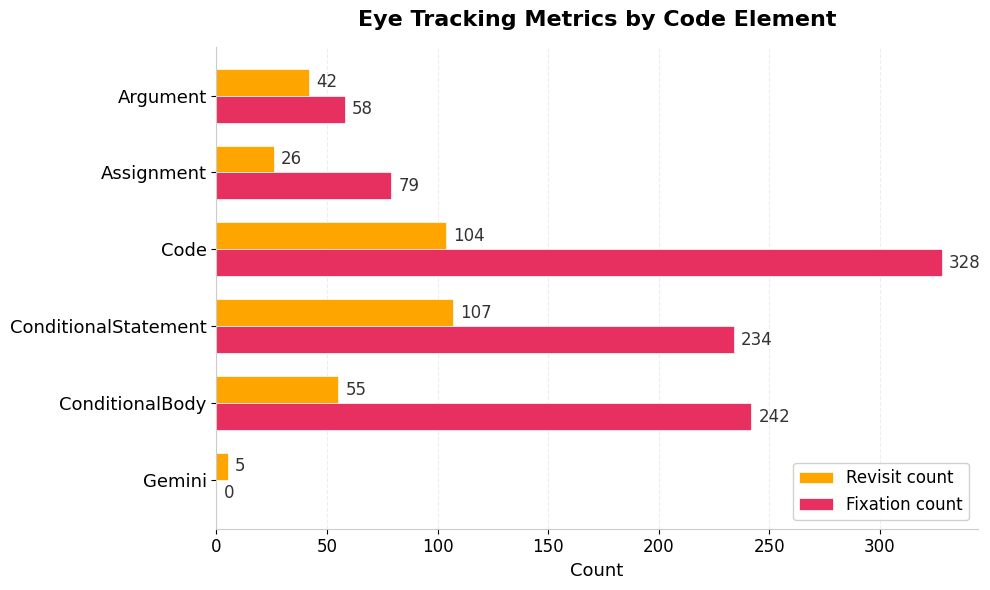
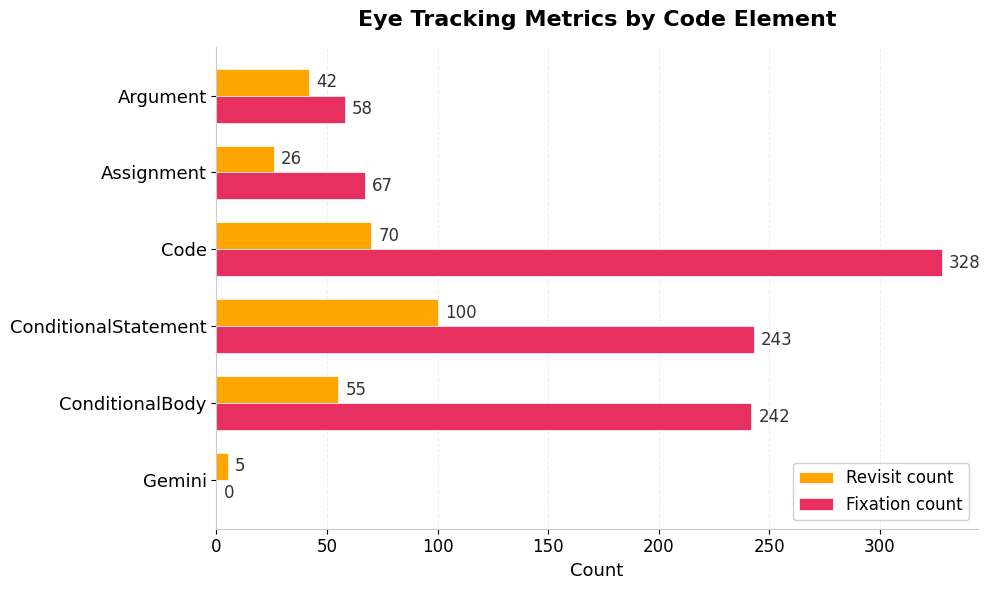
Fixation count, Assignment: 79 -> 67
Revisit count, Code: 104 -> 70
Revisit count, ConditionalStatement: 107 -> 100
Fixation count, ConditionalStatement: 234 -> 243
